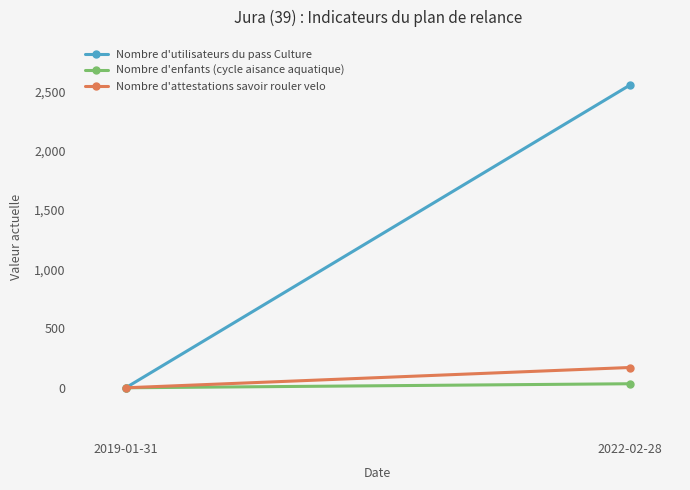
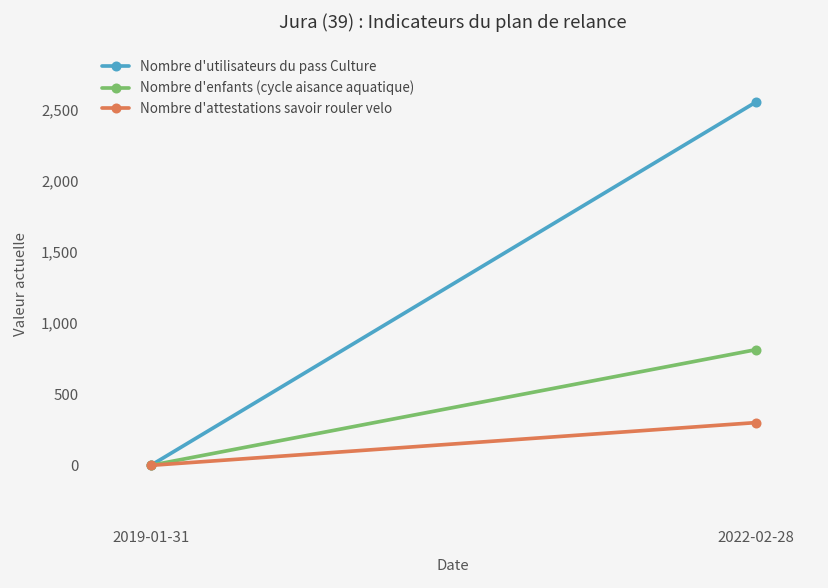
Nombre d'enfants (cycle aisance aquatique), 2022-02-28: 30 -> 810
Nombre d'attestations savoir rouler velo, 2022-02-28: 170 -> 300
